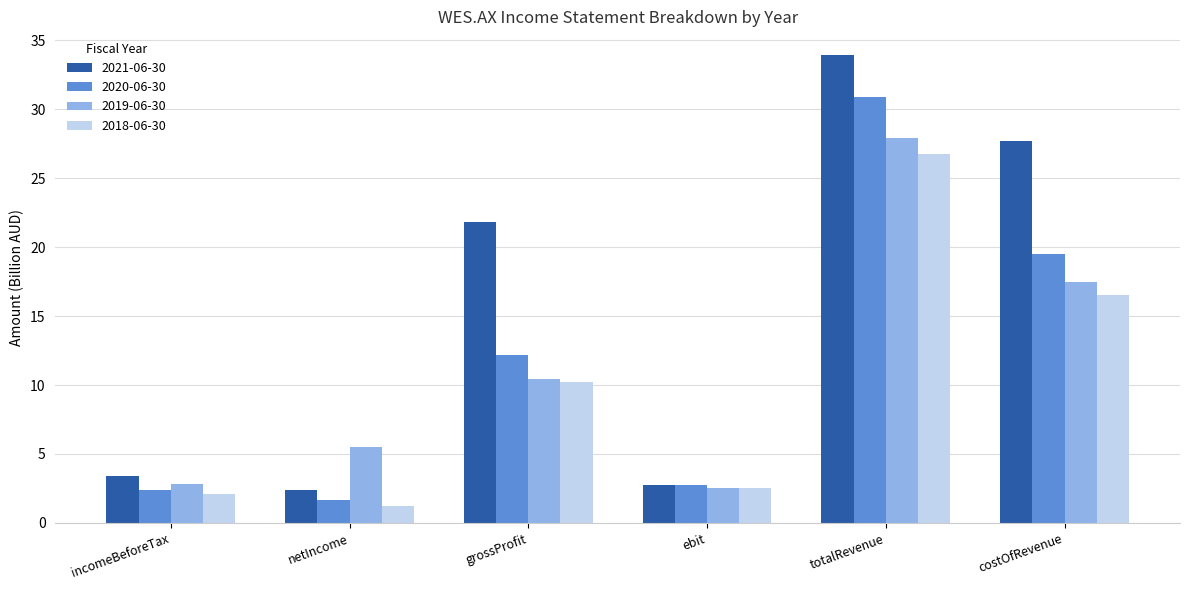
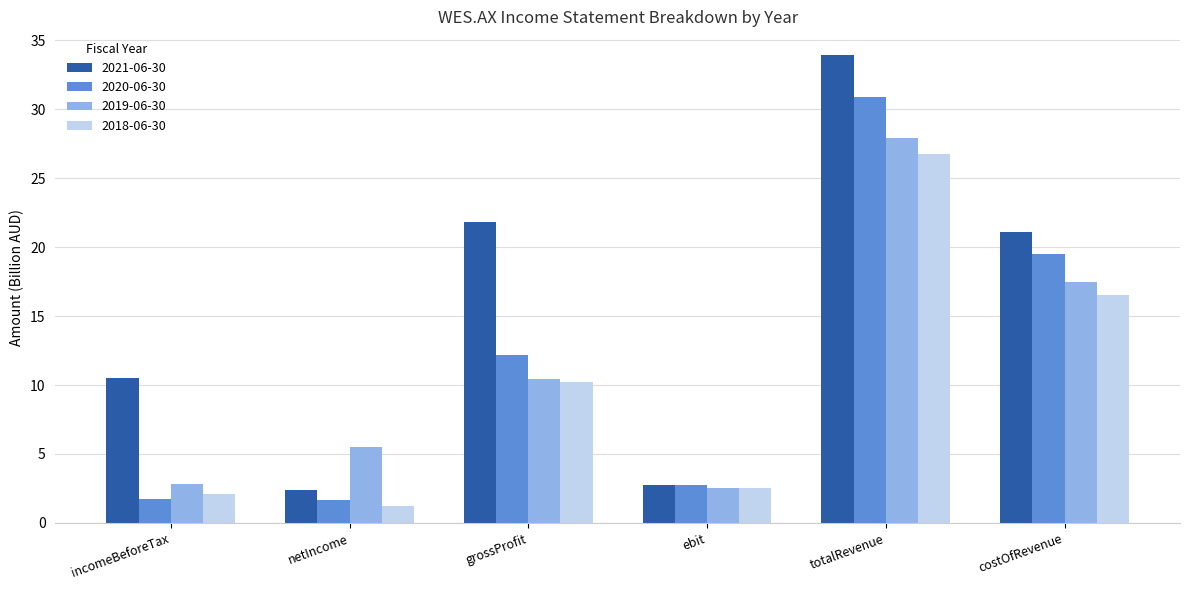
2021-06-30, incomeBeforeTax: 3.4 -> 10.5
2020-06-30, incomeBeforeTax: 2.4 -> 1.8
2021-06-30, costOfRevenue: 27.7 -> 21.1
